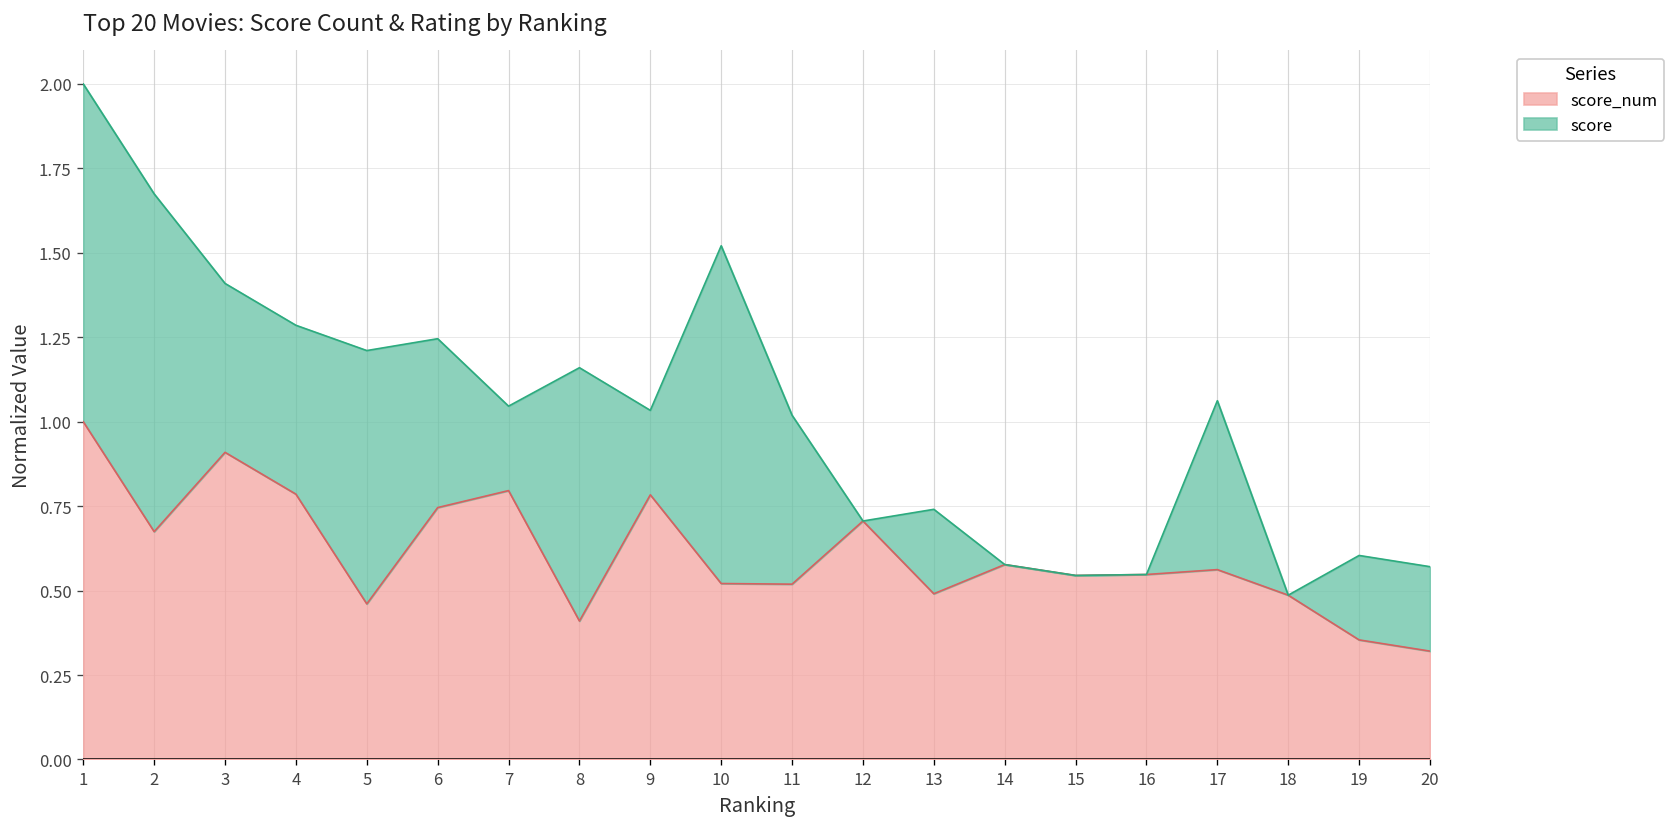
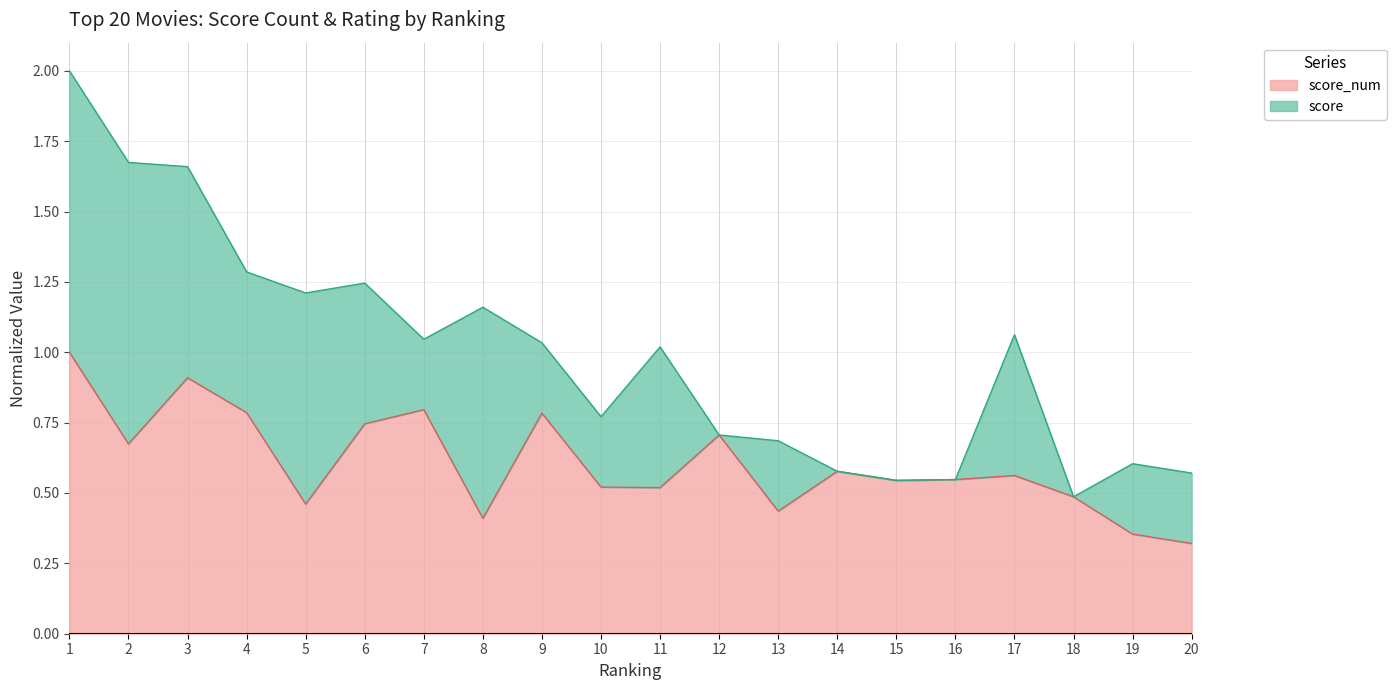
score, 3: 0.50 -> 0.75
score, 10: 1.00 -> 0.25
score_num, 13: 0.49 -> 0.44
